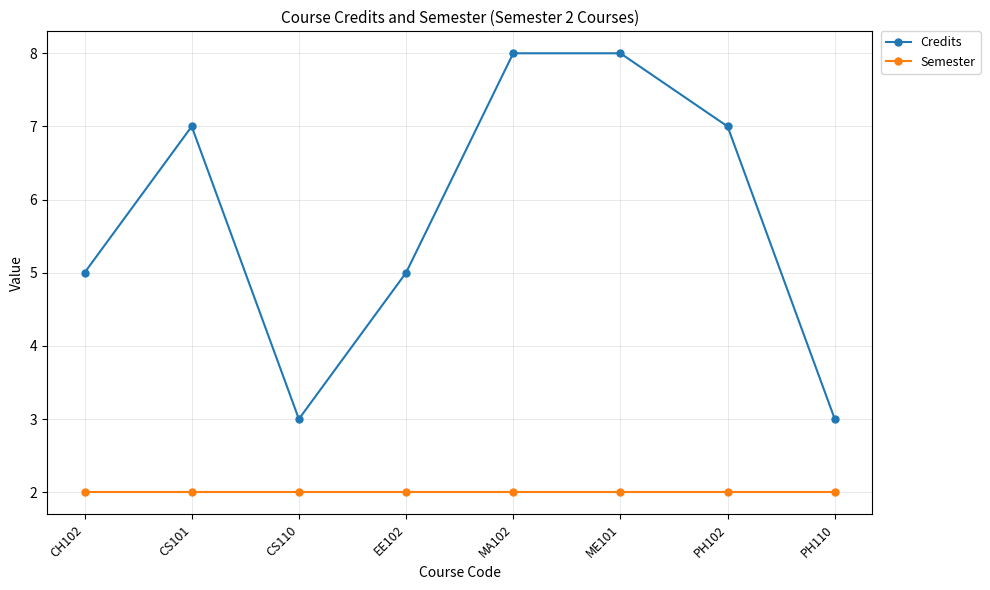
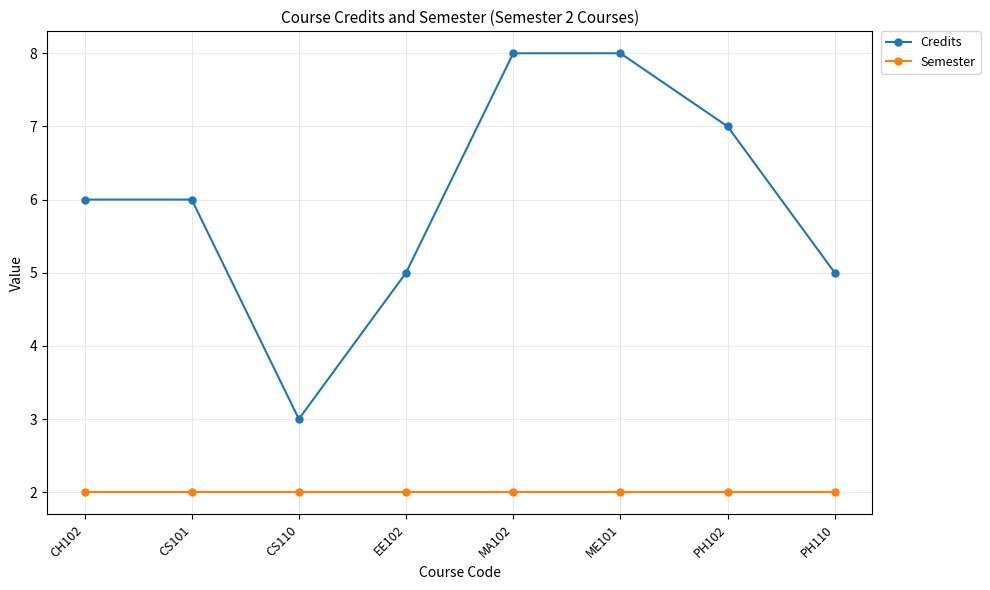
Credits, CH102: 5 -> 6
Credits, CS101: 7 -> 6
Credits, PH110: 3 -> 5
